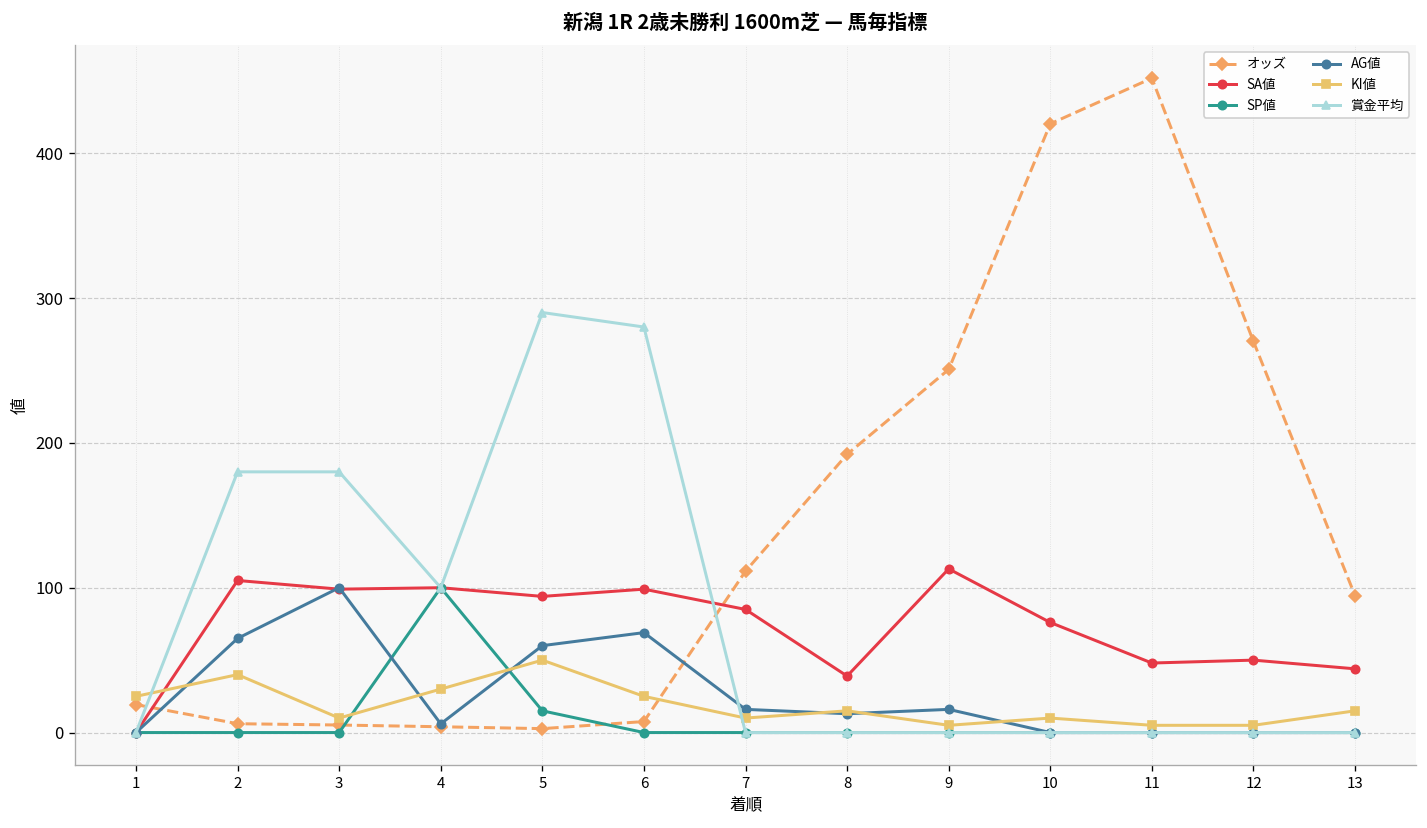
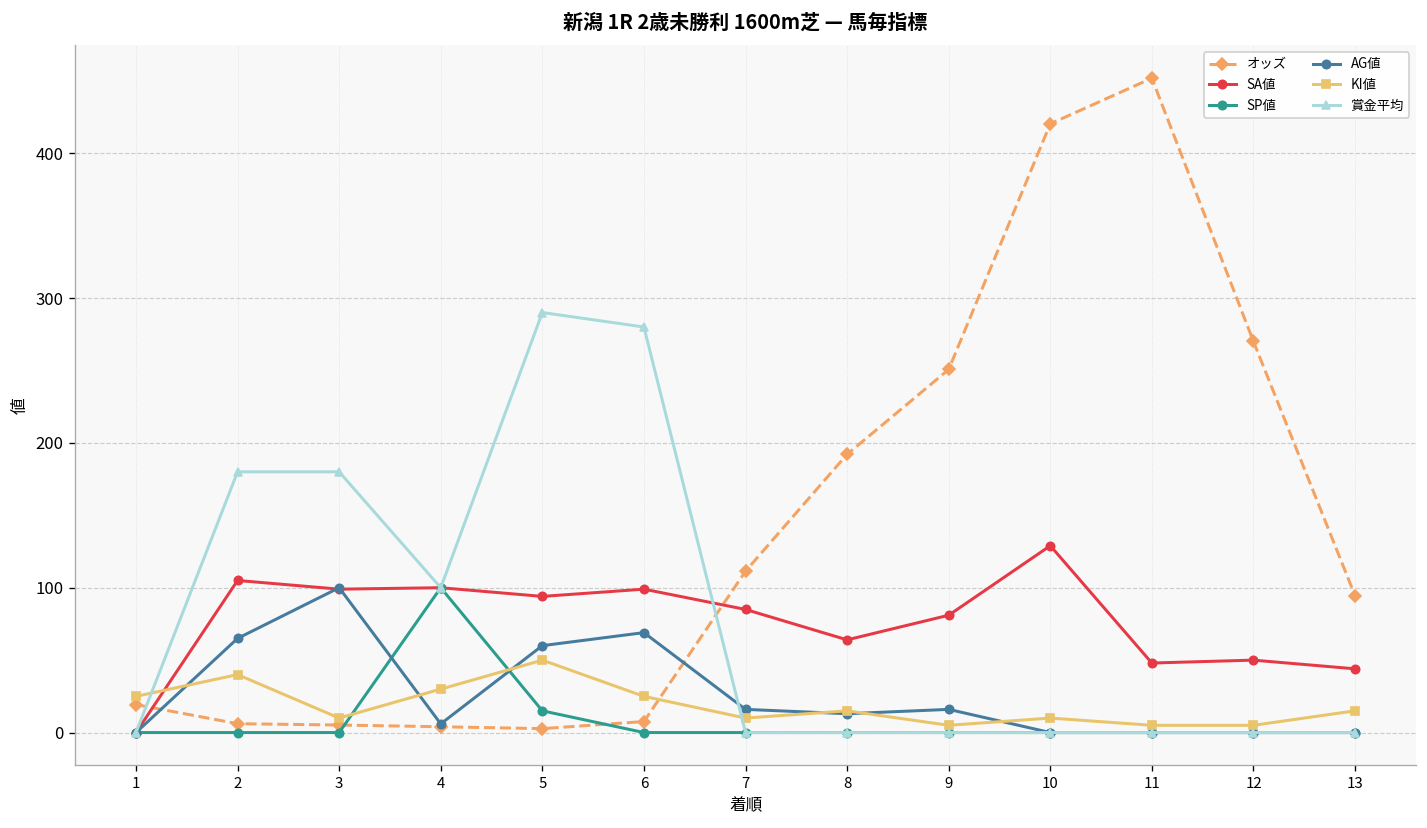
SA値, 8: 39 -> 64
SA値, 9: 113 -> 81
SA値, 10: 76 -> 129
